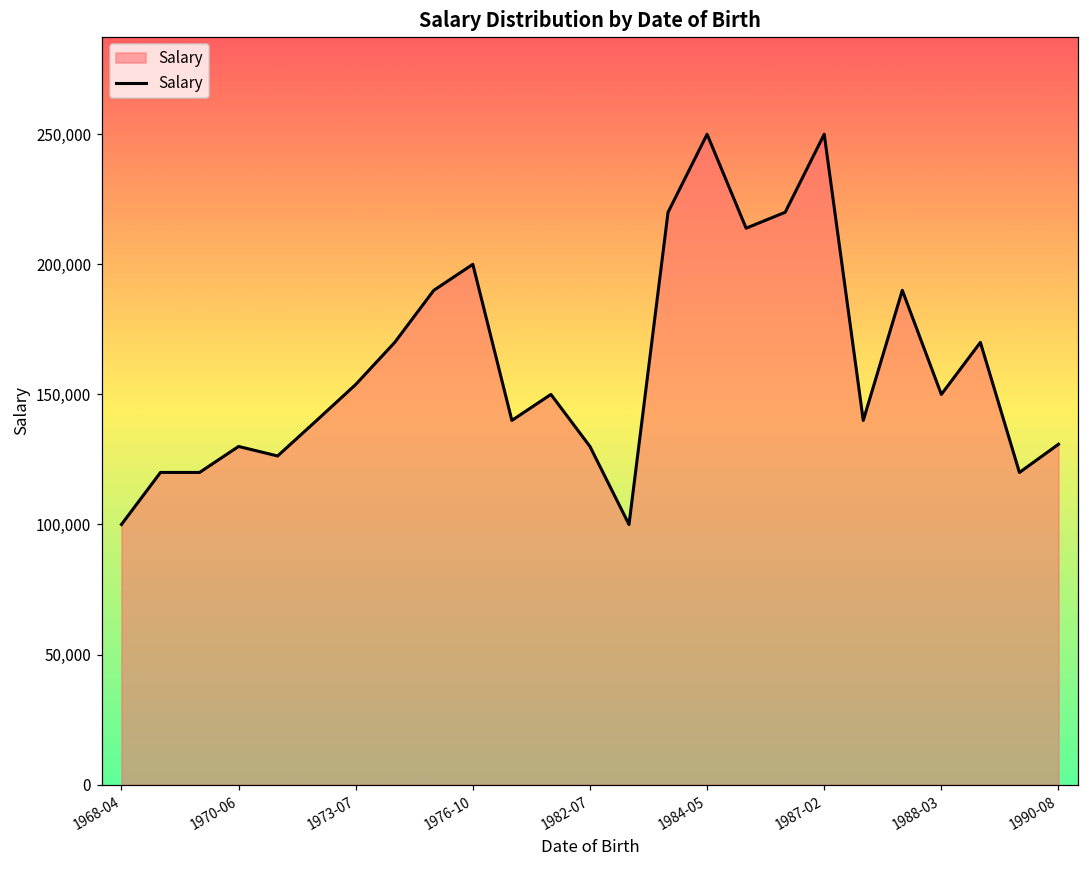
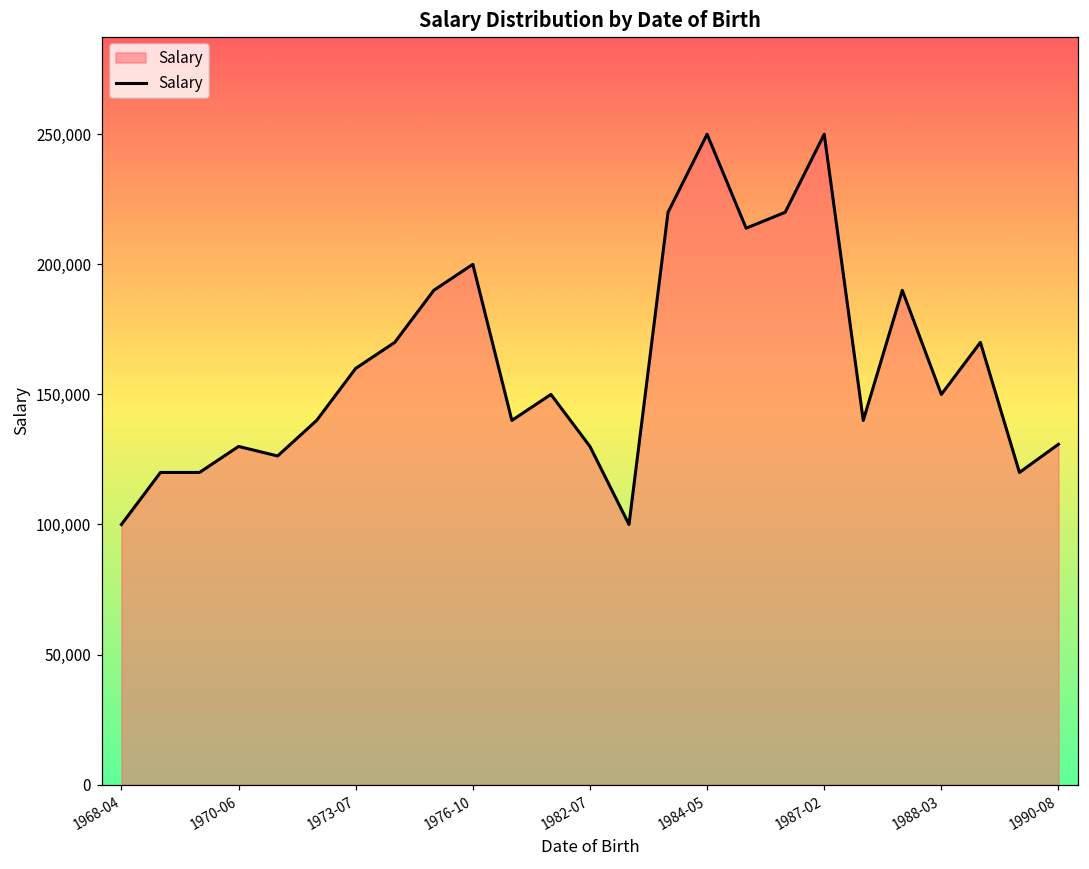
1973-07: 154,000 -> 160,000
